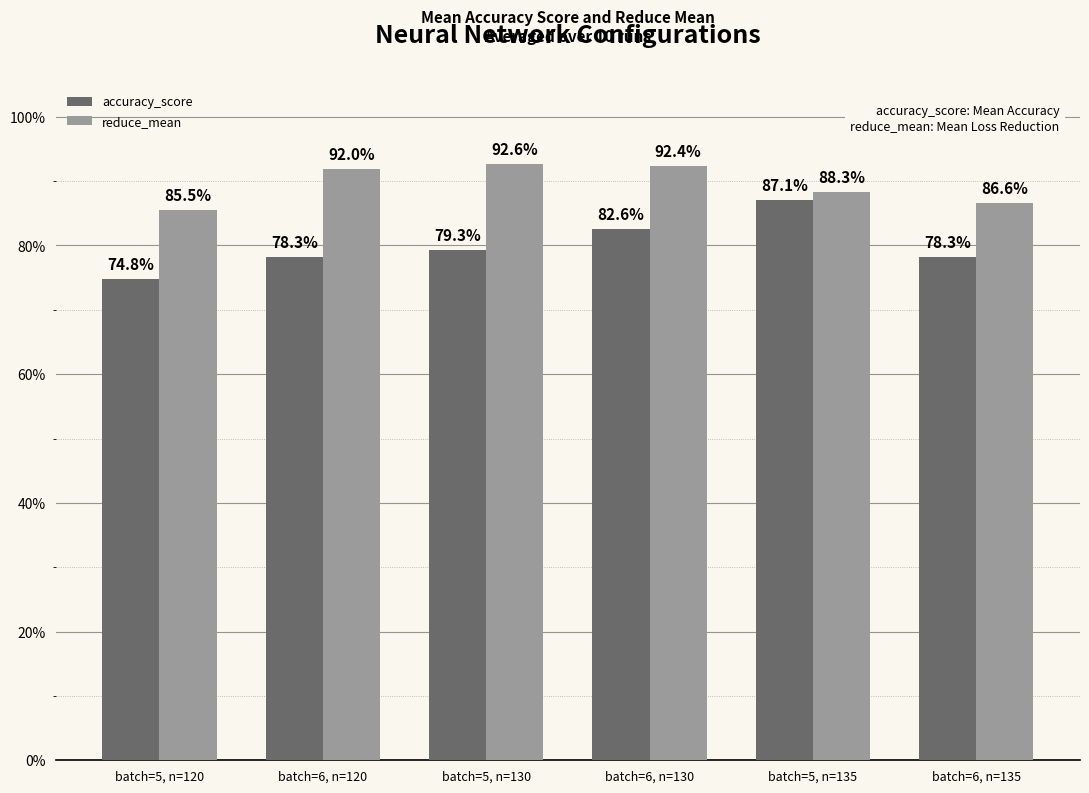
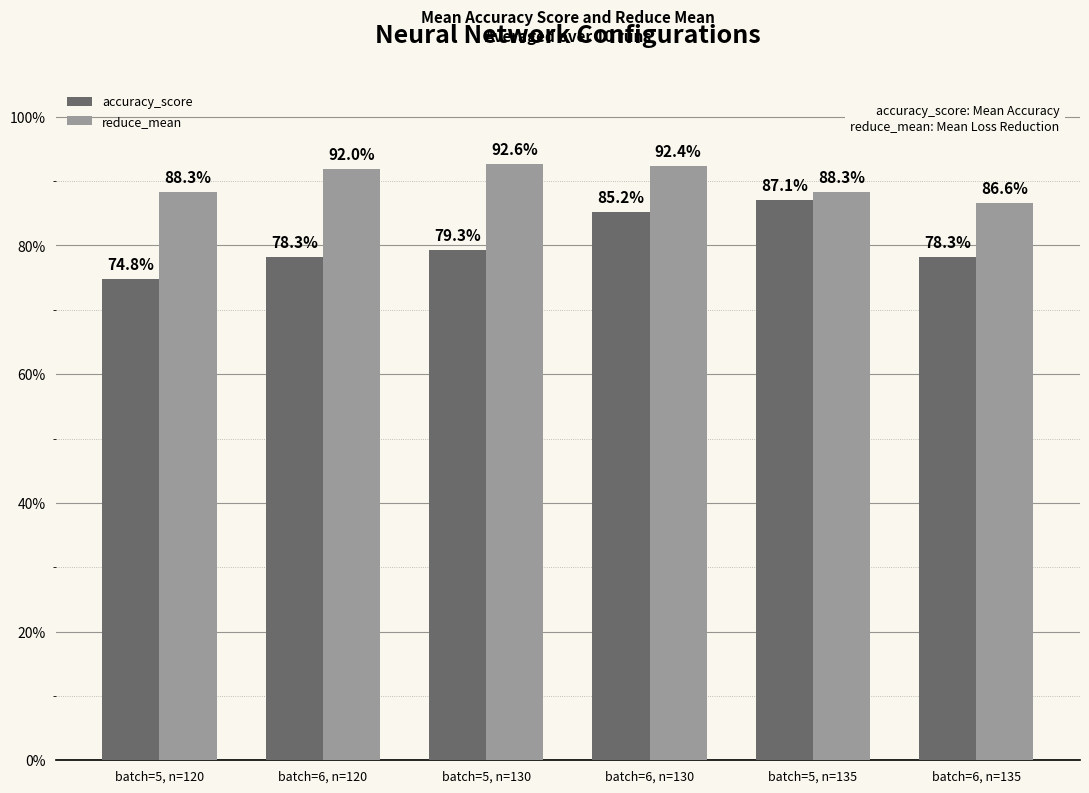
reduce_mean, batch=5, n=120: 85.5% -> 88.3%
accuracy_score, batch=6, n=130: 82.6% -> 85.2%
